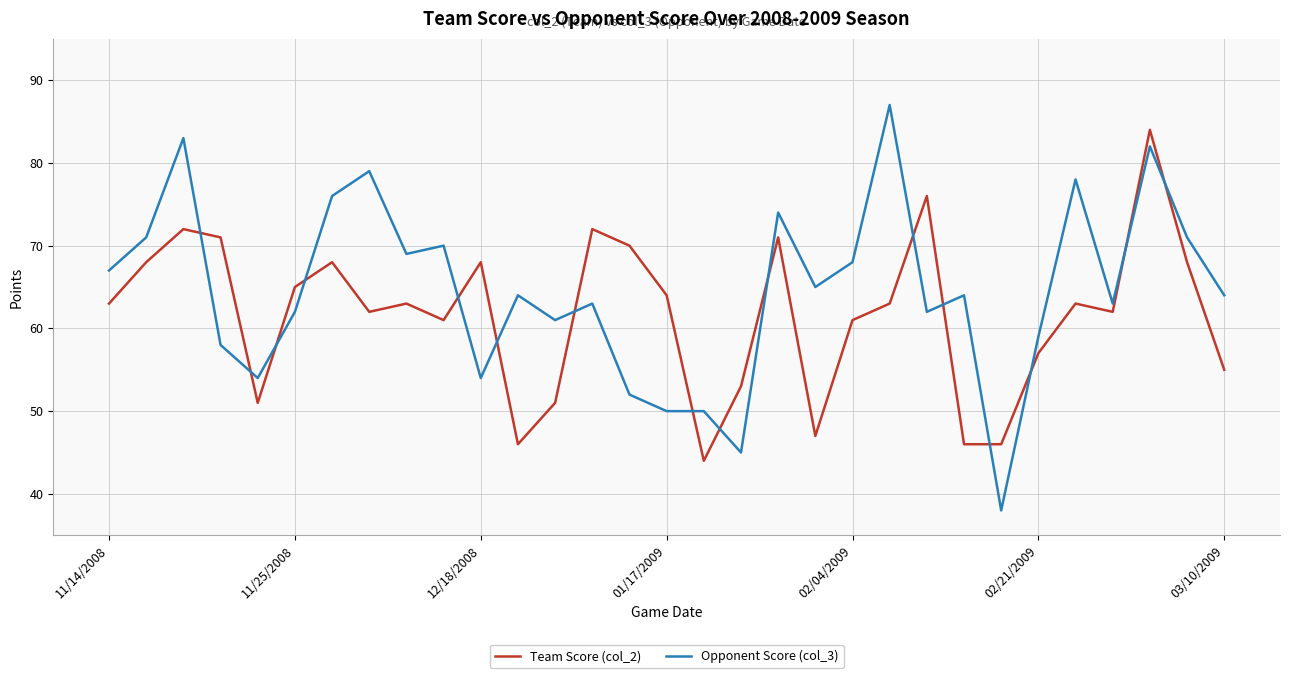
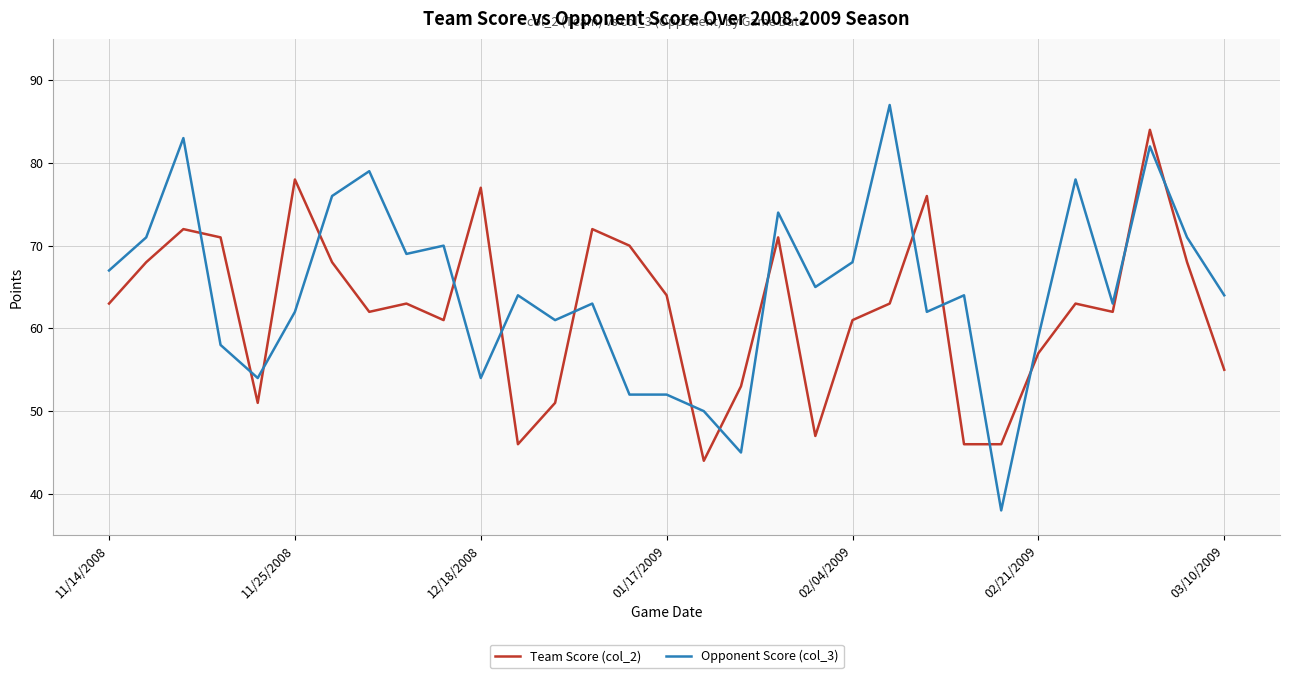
Team Score (col_2), 11/25/2008: 65 -> 78
Team Score (col_2), 12/18/2008: 68 -> 77
Opponent Score (col_3), 01/17/2009: 50 -> 52
